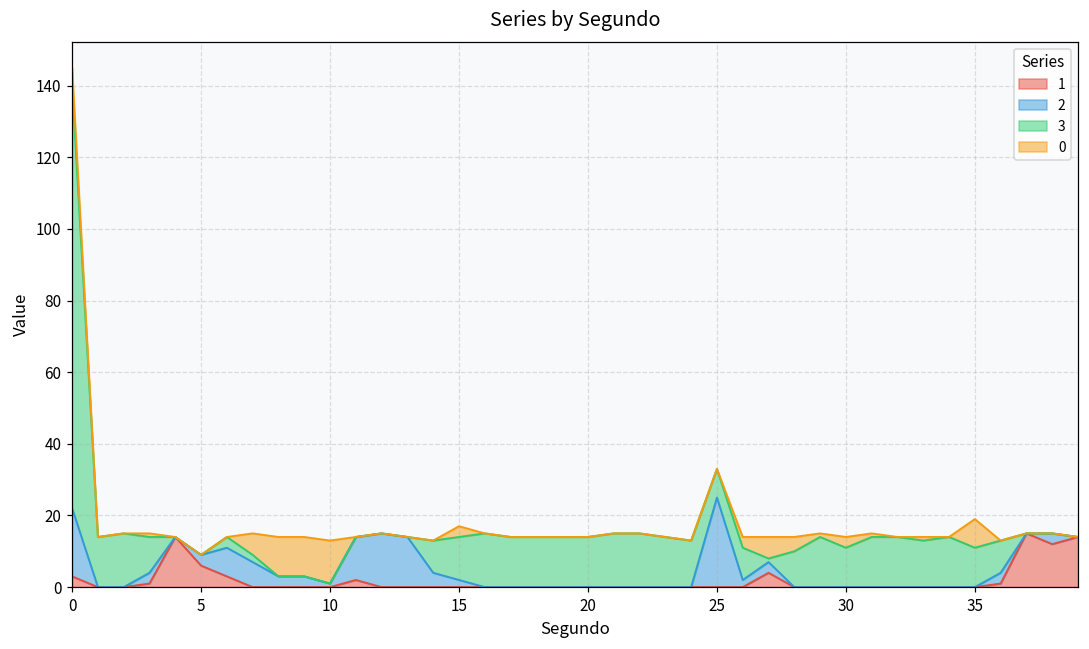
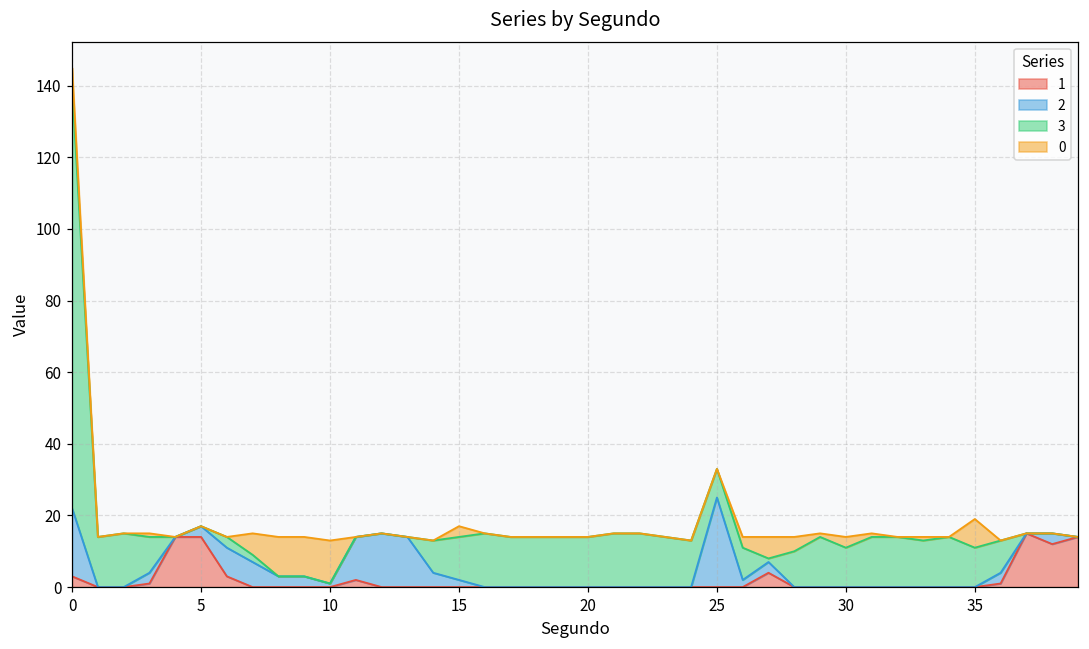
1, 5: 6 -> 14
